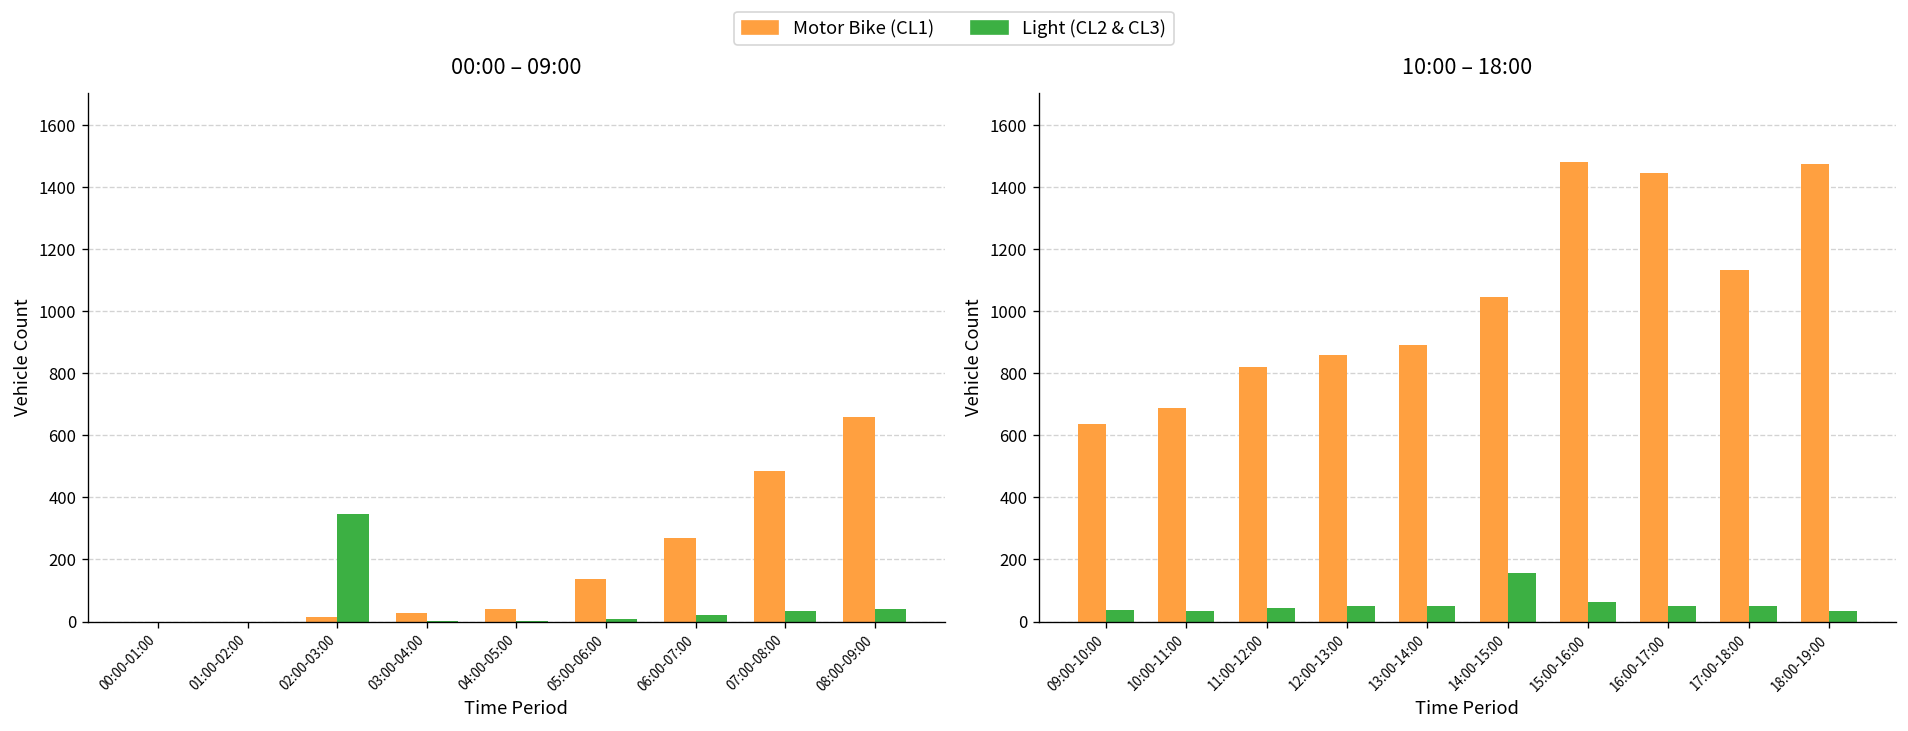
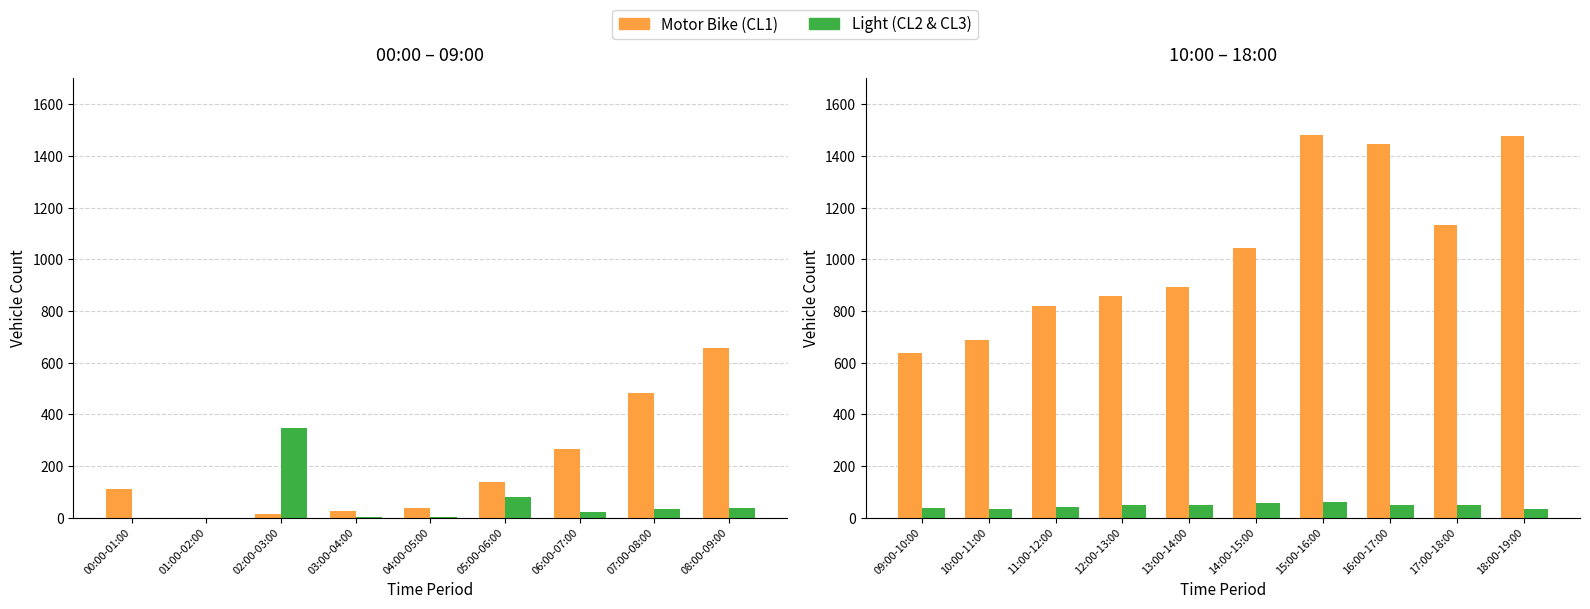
00:00 – 09:00, Motor Bike (CL1), 00:00-01:00: 0 -> 110
00:00 – 09:00, Light (CL2 & CL3), 05:00-06:00: 10 -> 80
10:00 – 18:00, Light (CL2 & CL3), 14:00-15:00: 160 -> 60
